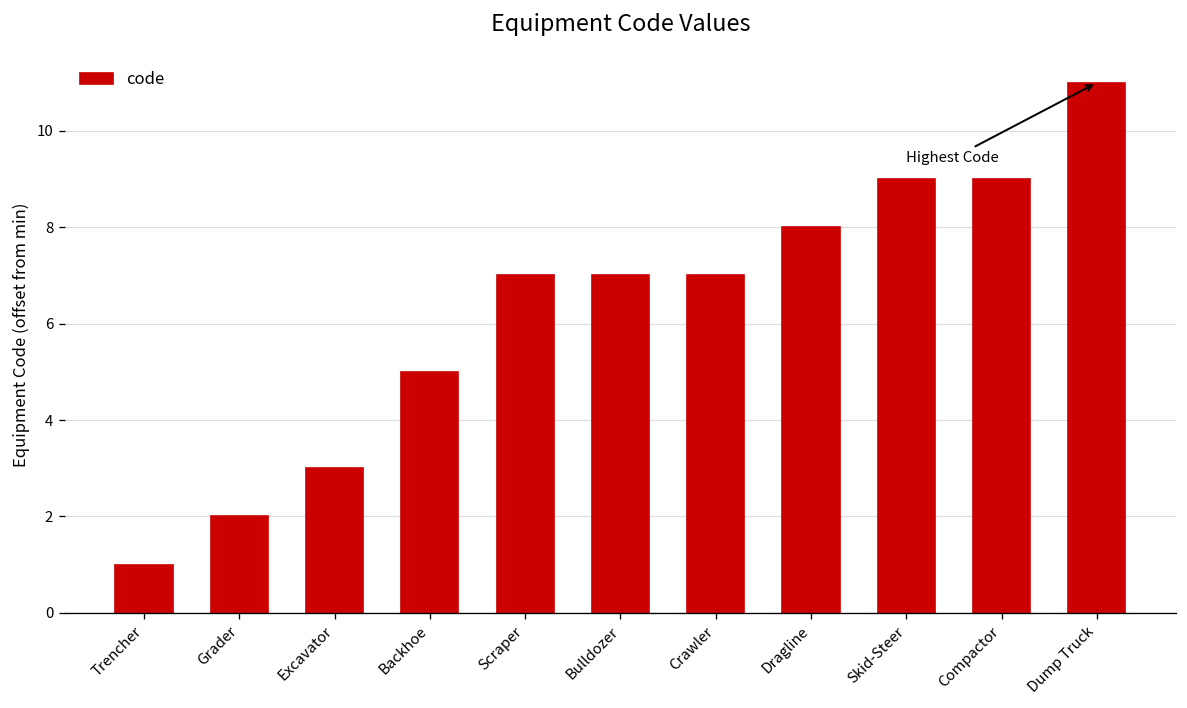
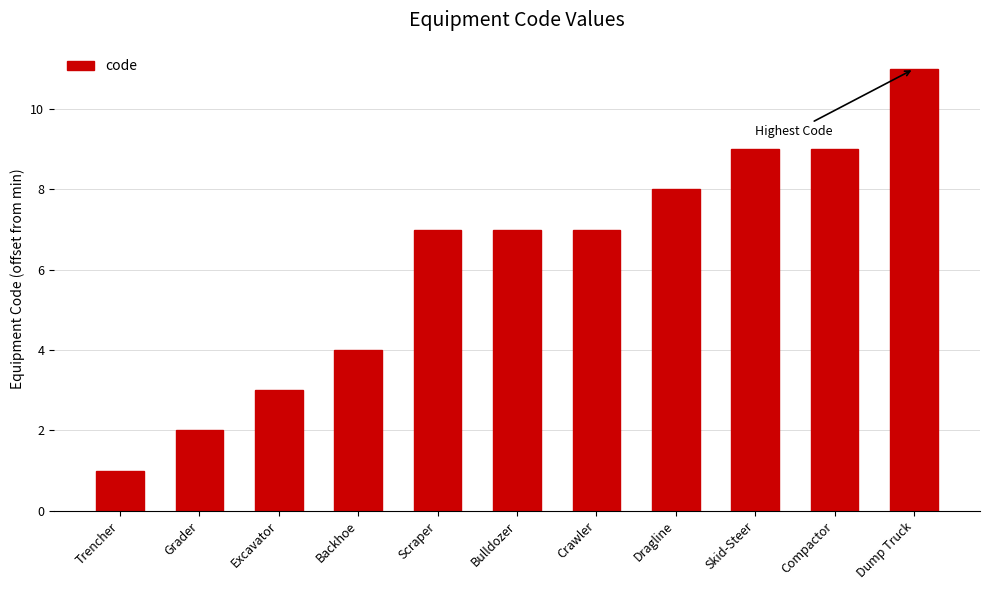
Backhoe: 5.0 -> 4.0
